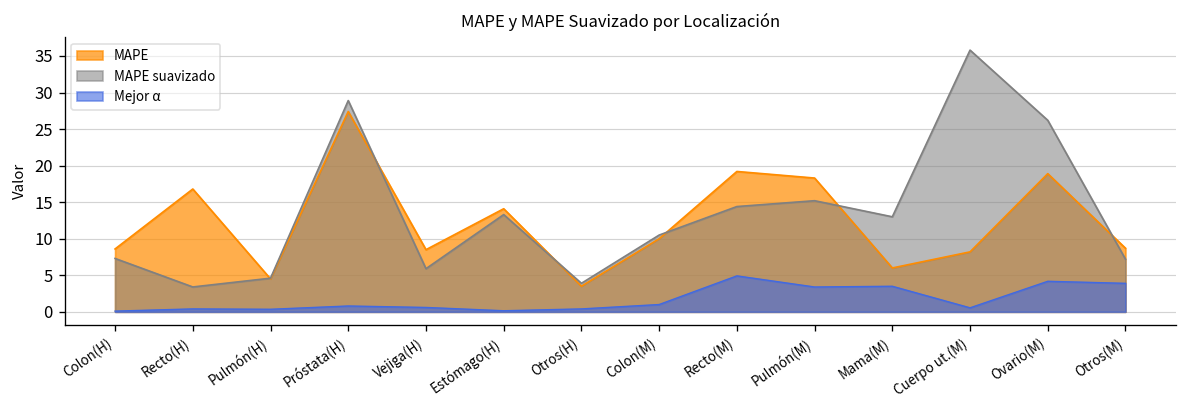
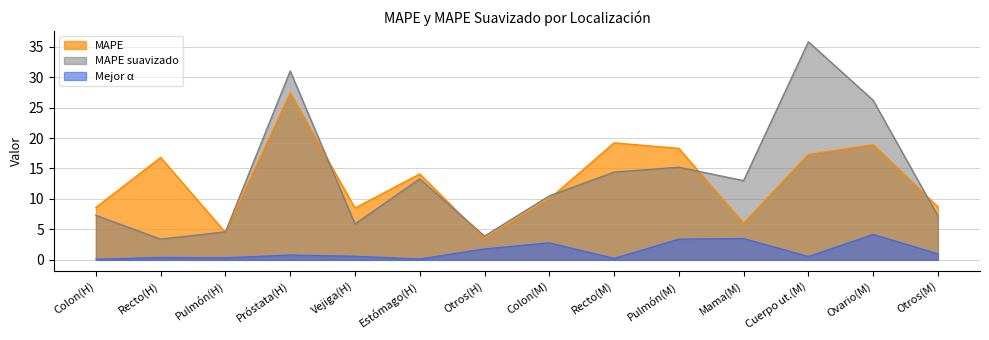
MAPE suavizado, Próstata(H): 29 -> 31
Mejor α, Otros(H): 0 -> 2
Mejor α, Colon(M): 1 -> 3
Mejor α, Recto(M): 5 -> 0
MAPE, Cuerpo ut.(M): 8 -> 17
Mejor α, Otros(M): 4 -> 1
